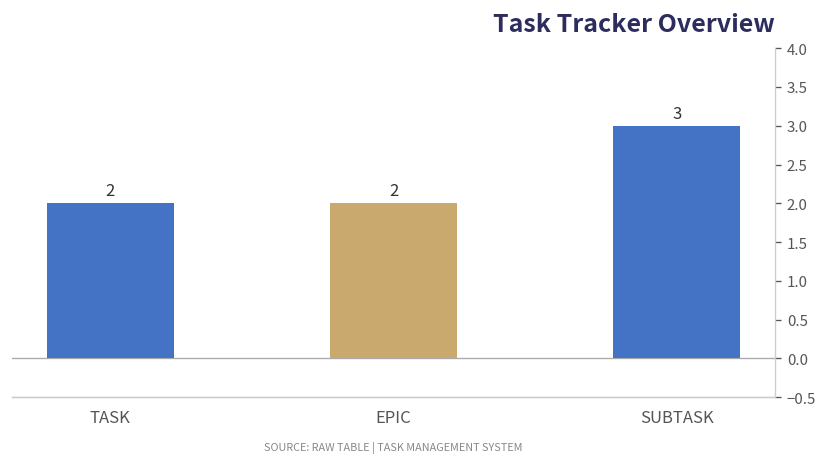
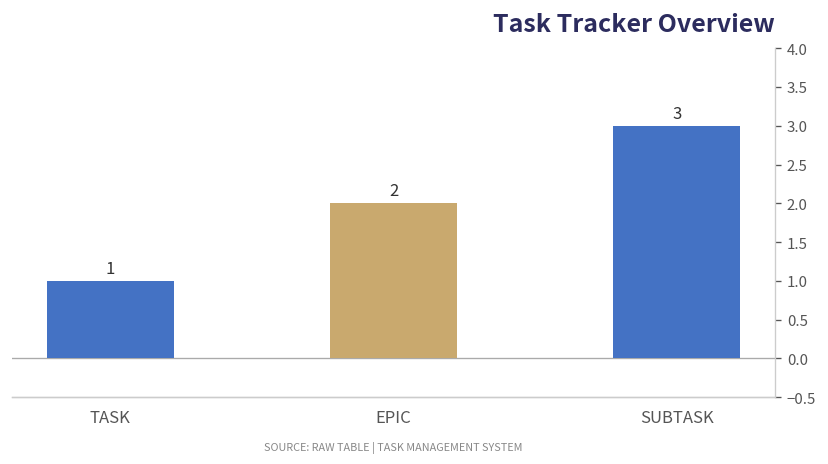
TASK: 2 -> 1
